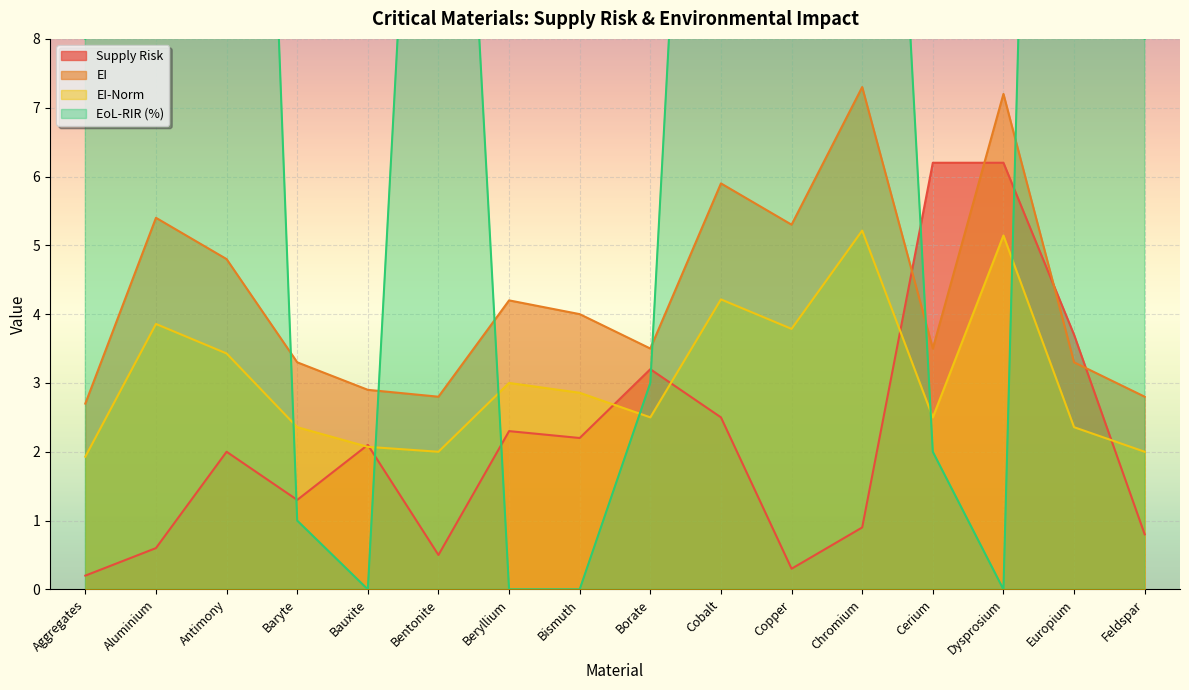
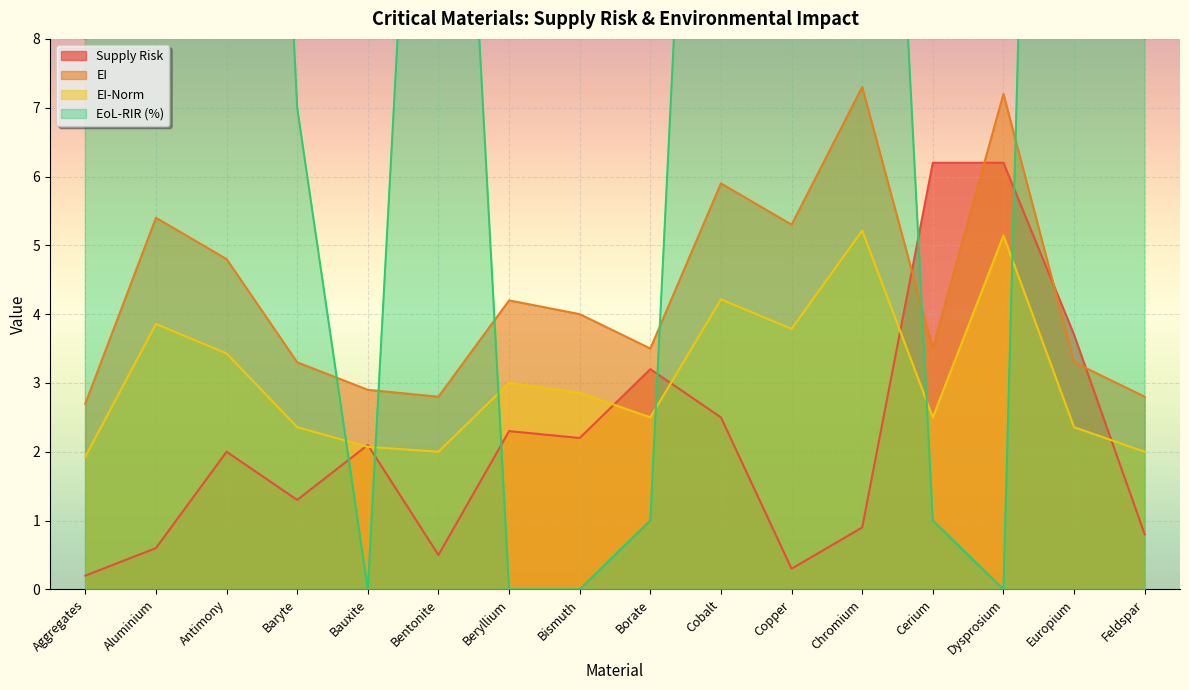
EoL-RIR (%), Baryte: 1 -> 7
EoL-RIR (%), Borate: 3 -> 1
EoL-RIR (%), Cerium: 2 -> 1
